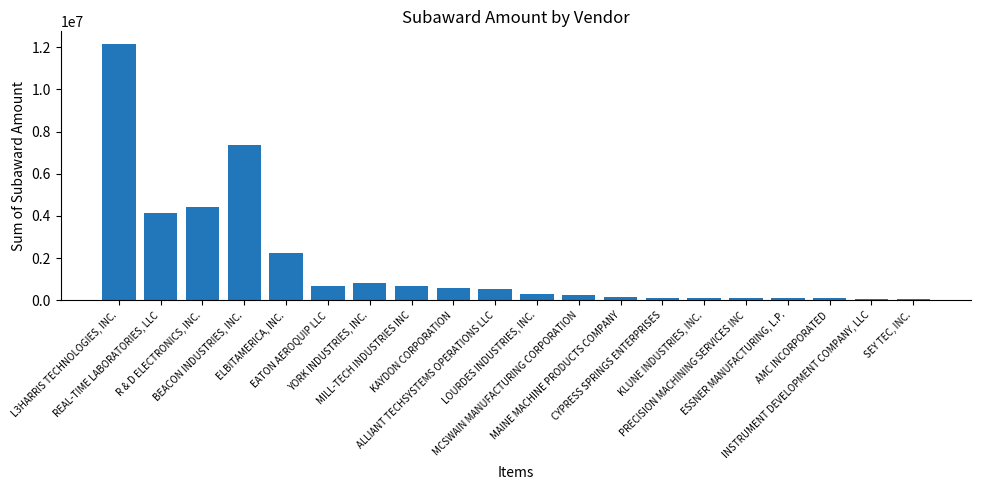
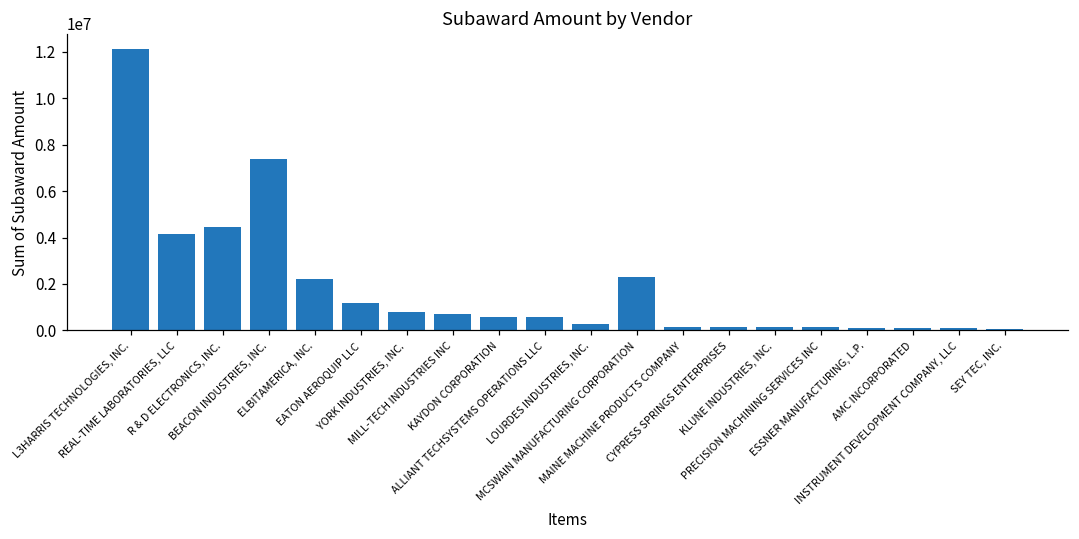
EATON AEROQUIP LLC: 700000 -> 1200000
MCSWAIN MANUFACTURING CORPORATION: 300000 -> 2300000
